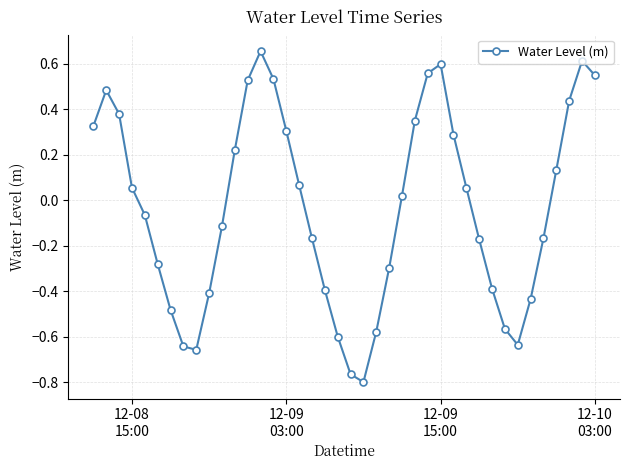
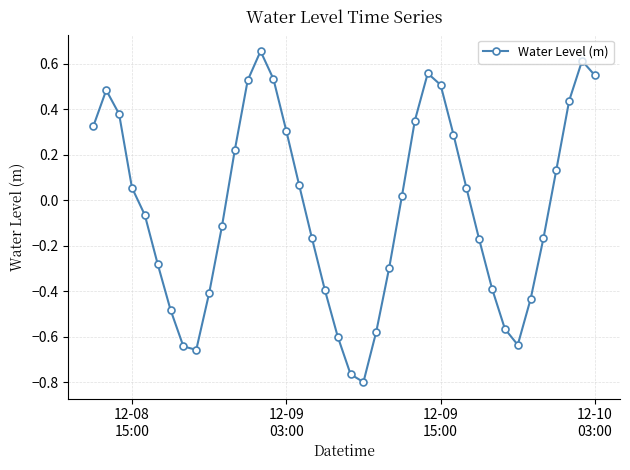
12-09 15:00: 0.60 -> 0.51
